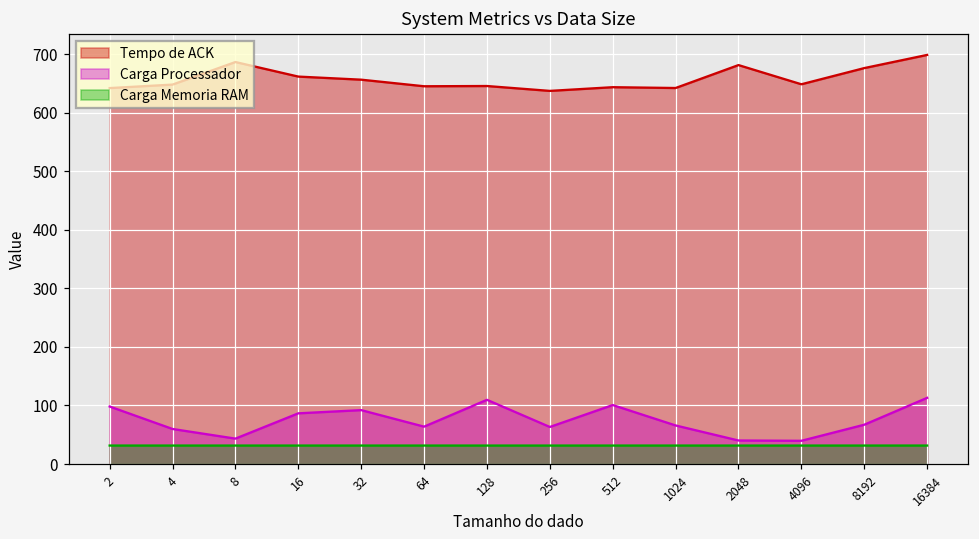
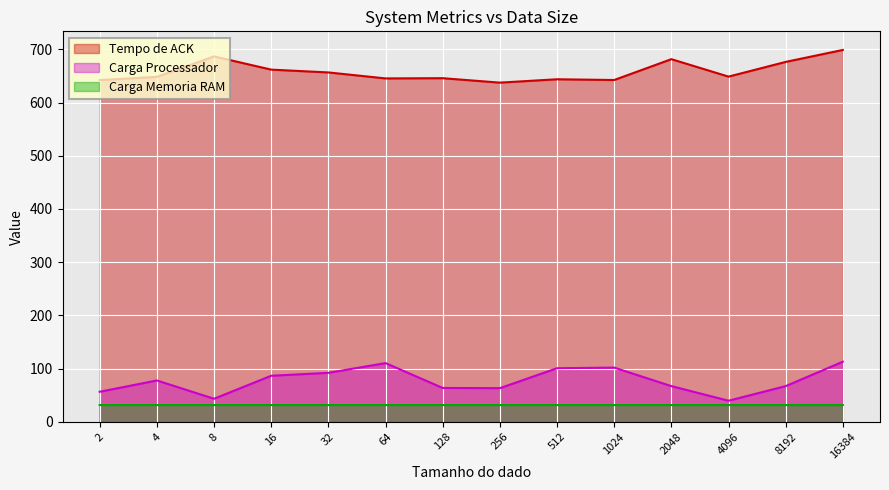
Carga Processador, 2: 100 -> 60
Carga Processador, 4: 60 -> 80
Carga Processador, 64: 60 -> 110
Carga Processador, 128: 110 -> 60
Carga Processador, 1024: 70 -> 100
Carga Processador, 2048: 40 -> 70
